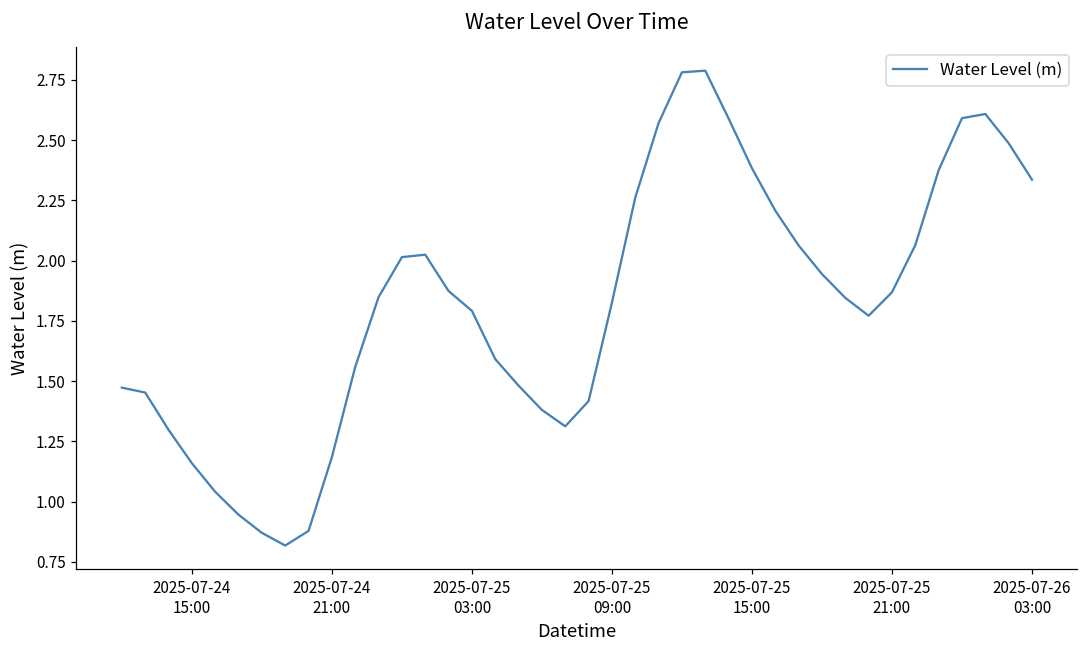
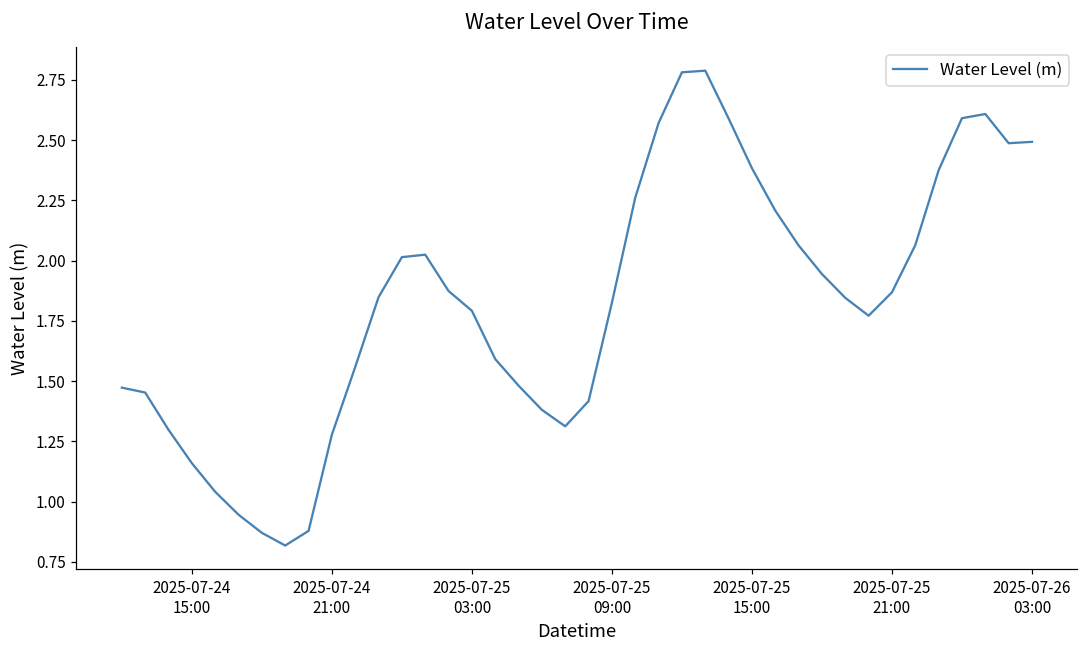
2025-07-24 21:00: 1.18 -> 1.28
2025-07-26 03:00: 2.34 -> 2.49
